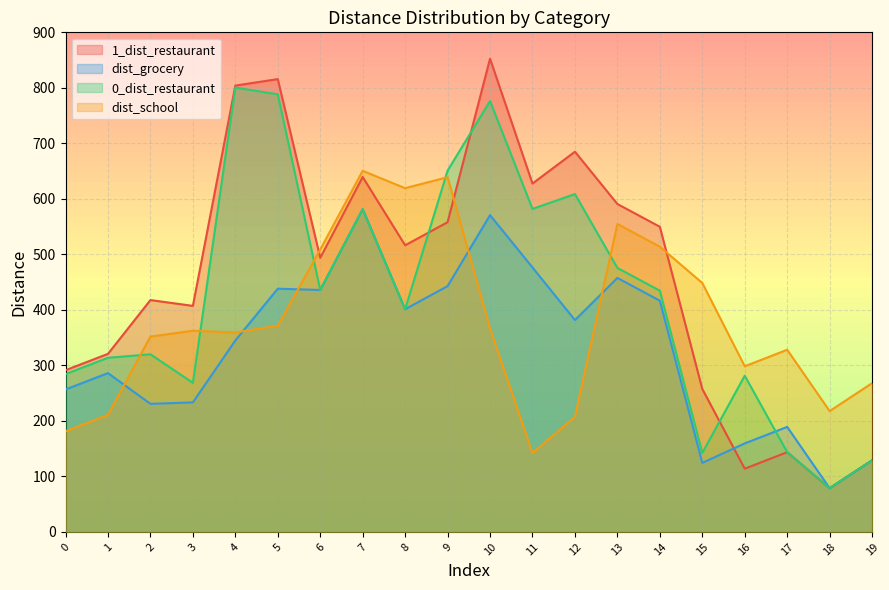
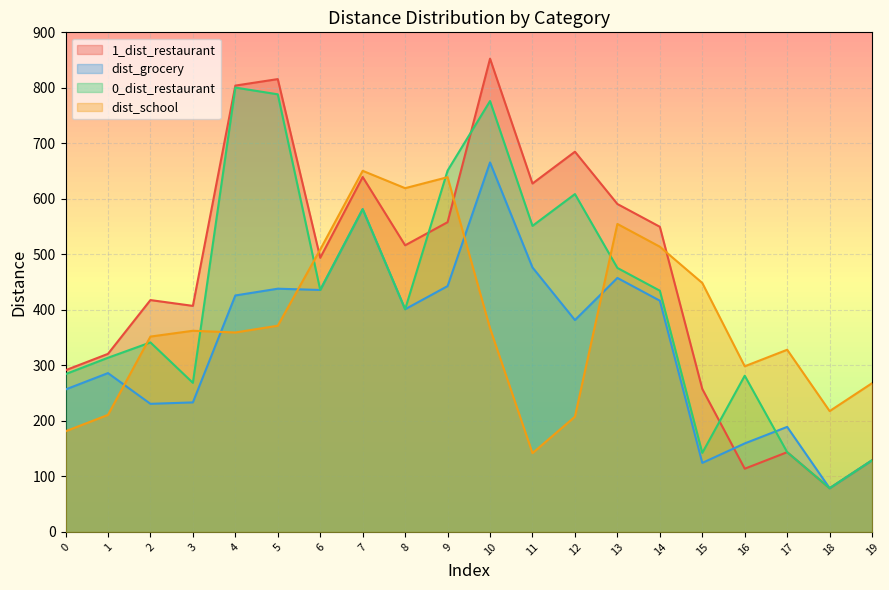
0_dist_restaurant, 2: 320 -> 340
dist_grocery, 4: 340 -> 430
dist_grocery, 10: 570 -> 670
0_dist_restaurant, 11: 580 -> 550
